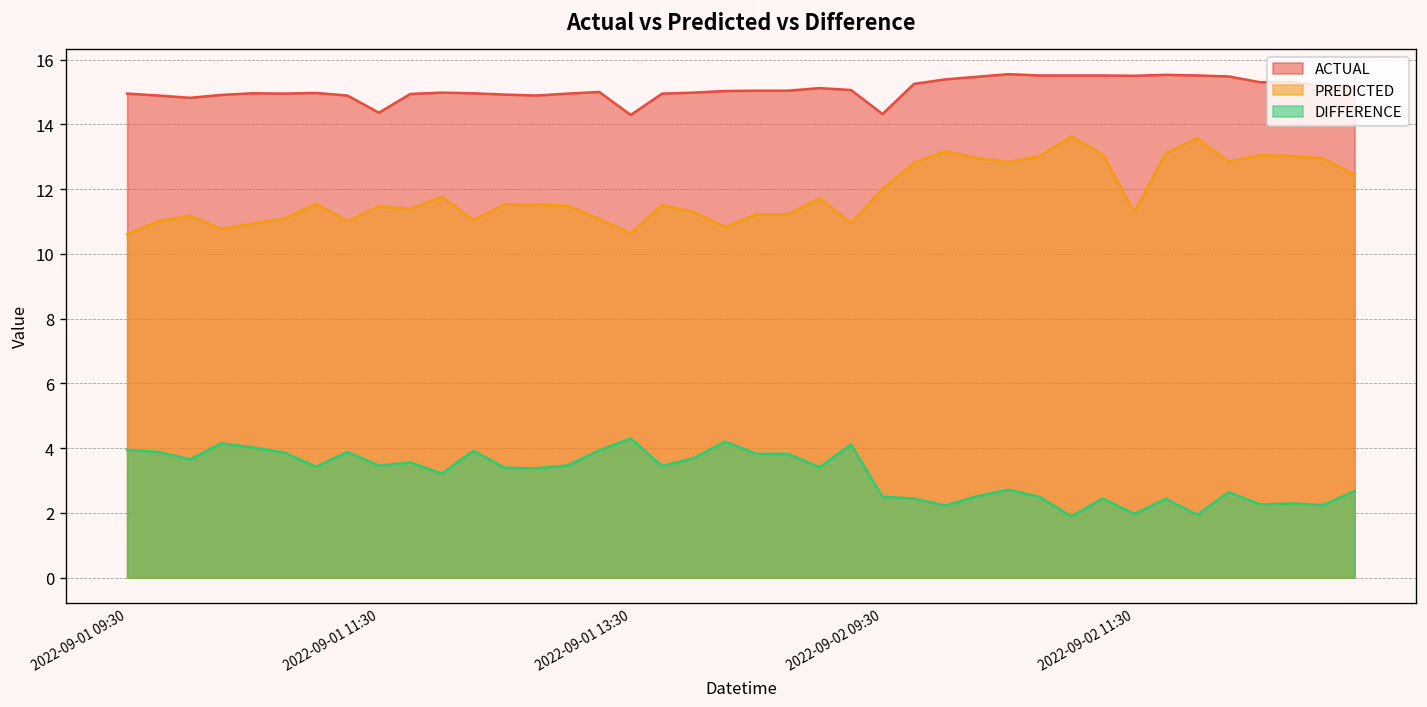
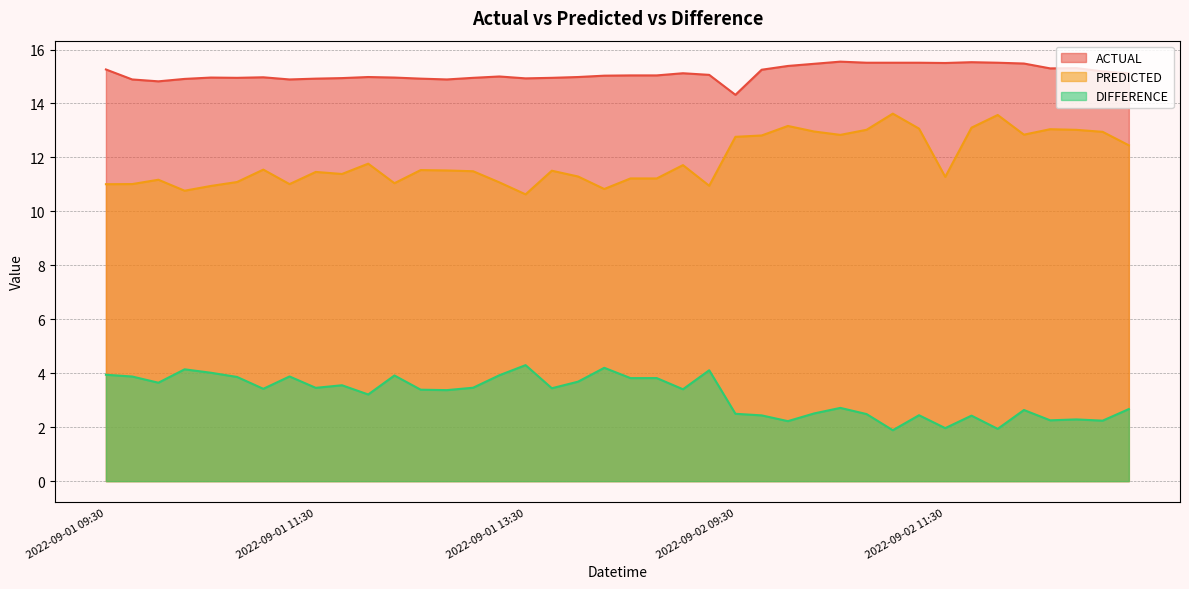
ACTUAL, 2022-09-01 09:30: 15.0 -> 15.3
PREDICTED, 2022-09-01 09:30: 10.6 -> 11.0
ACTUAL, 2022-09-01 11:30: 14.4 -> 14.9
ACTUAL, 2022-09-01 13:30: 14.3 -> 14.9
PREDICTED, 2022-09-02 09:30: 12.0 -> 12.8
